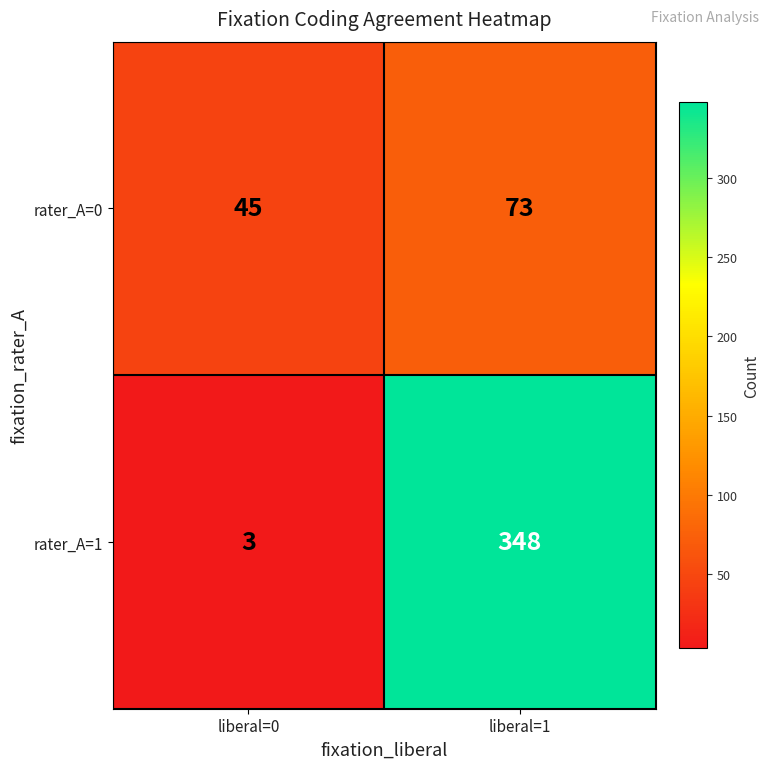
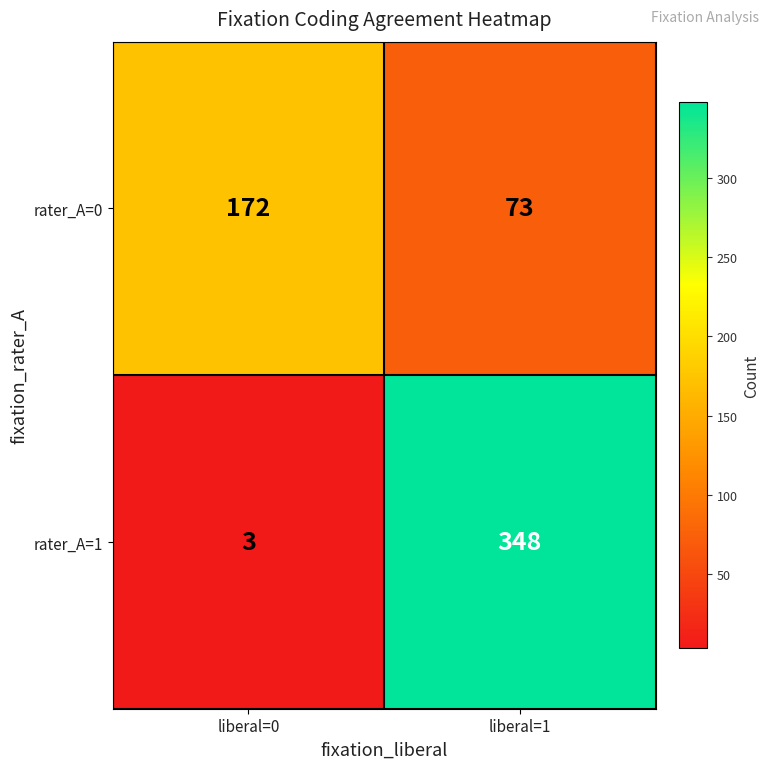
rater_A=0, liberal=0: 45 -> 172
